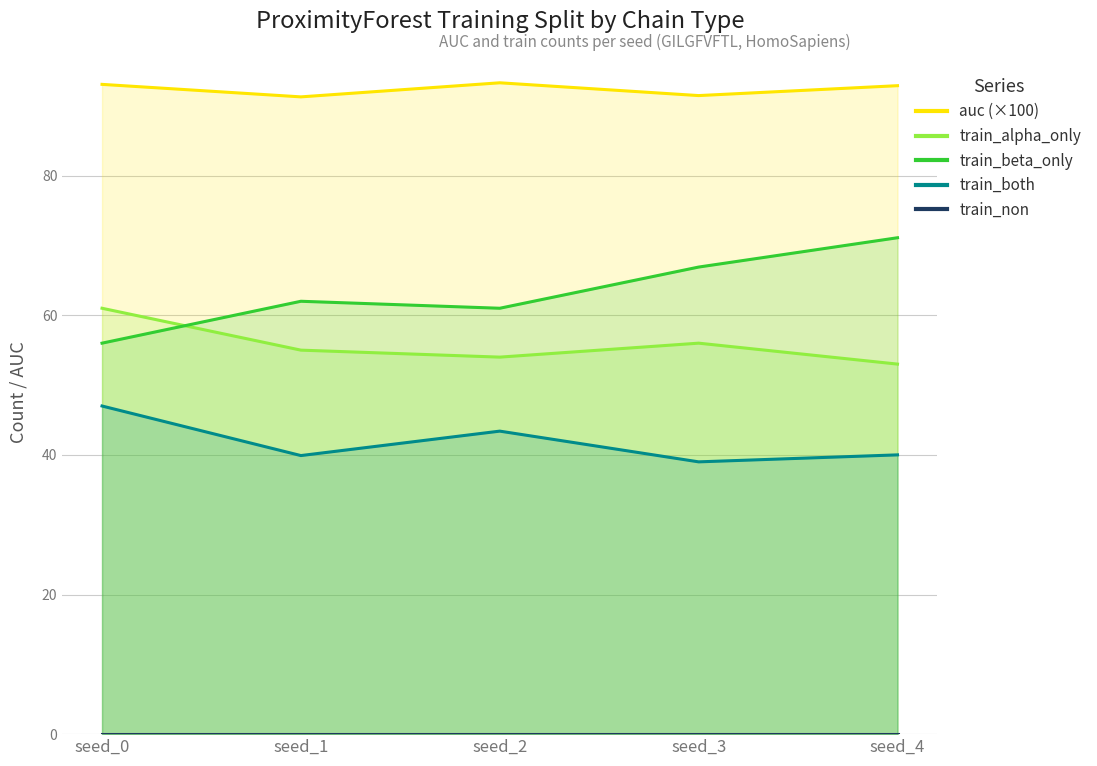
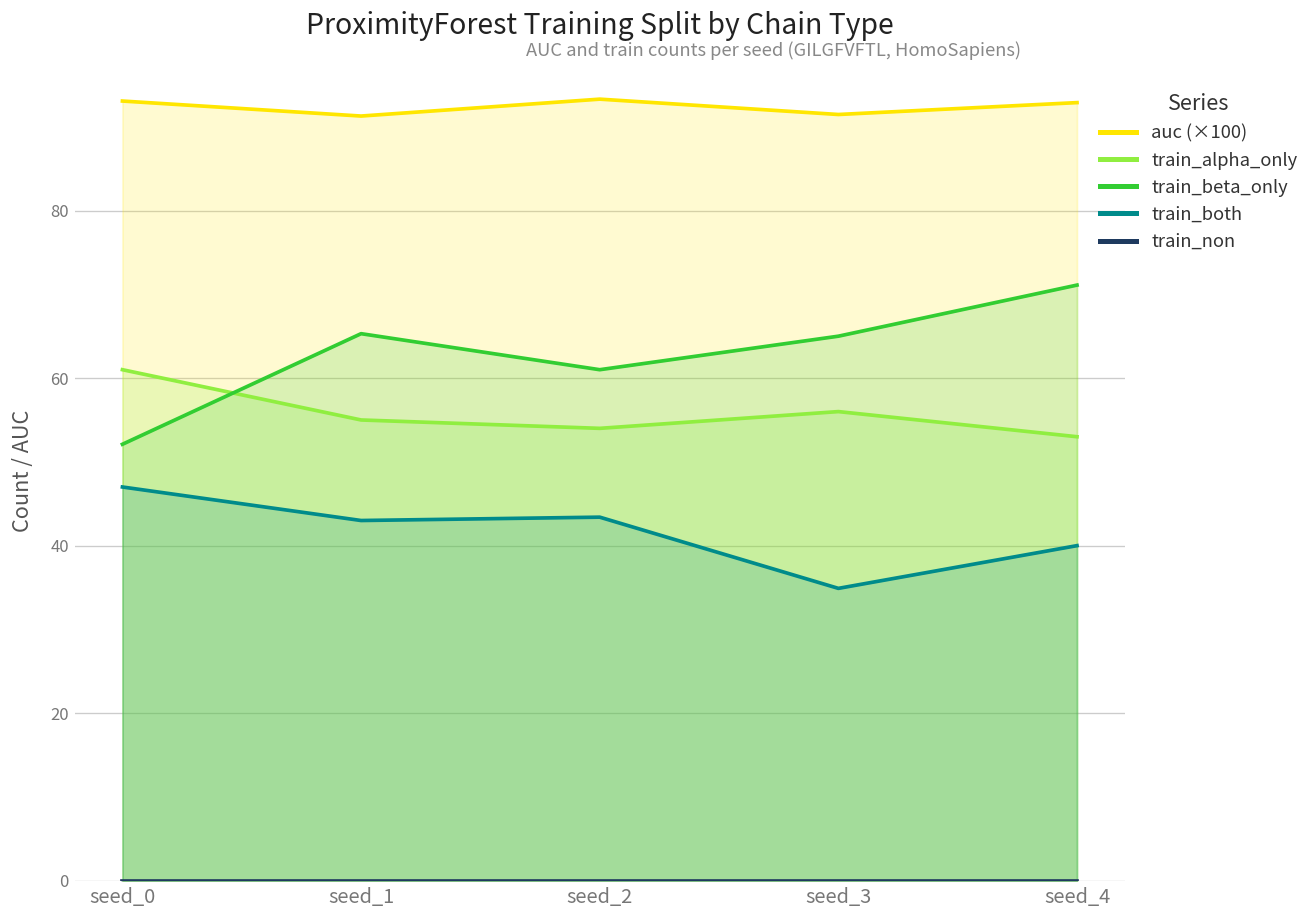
train_beta_only, seed_0: 56 -> 52
train_beta_only, seed_1: 62 -> 65
train_both, seed_1: 40 -> 43
train_beta_only, seed_3: 67 -> 65
train_both, seed_3: 39 -> 35
